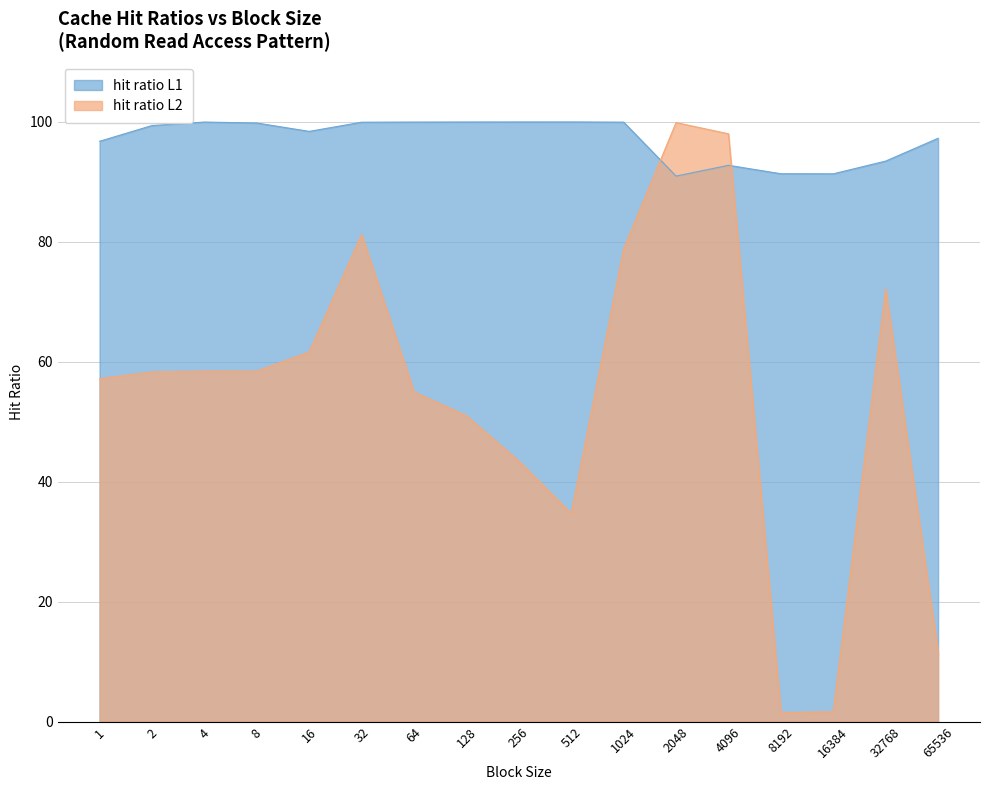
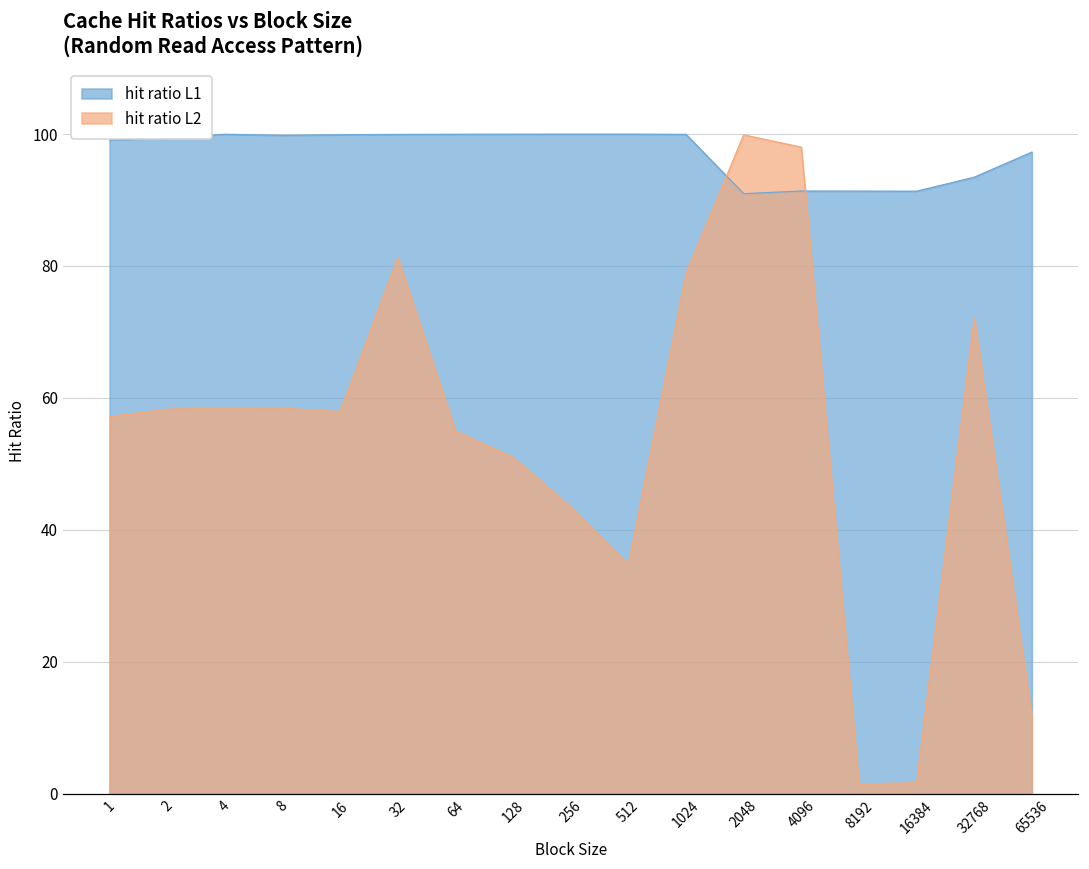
hit ratio L1, 1: 97 -> 99
hit ratio L1, 16: 98 -> 100
hit ratio L2, 16: 62 -> 58
hit ratio L1, 4096: 93 -> 91
